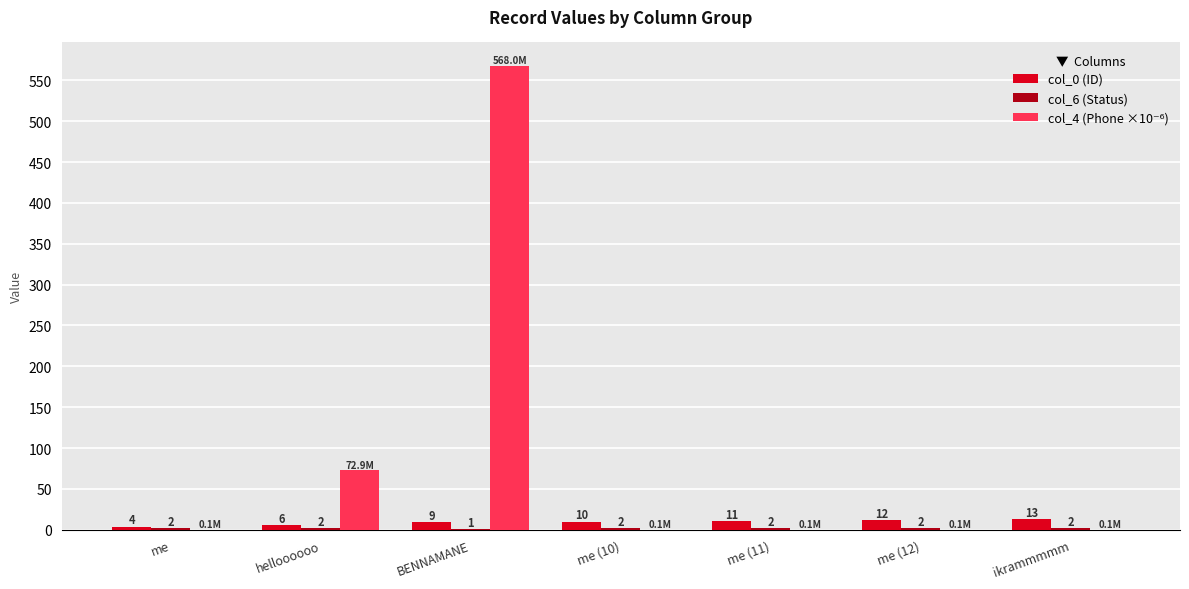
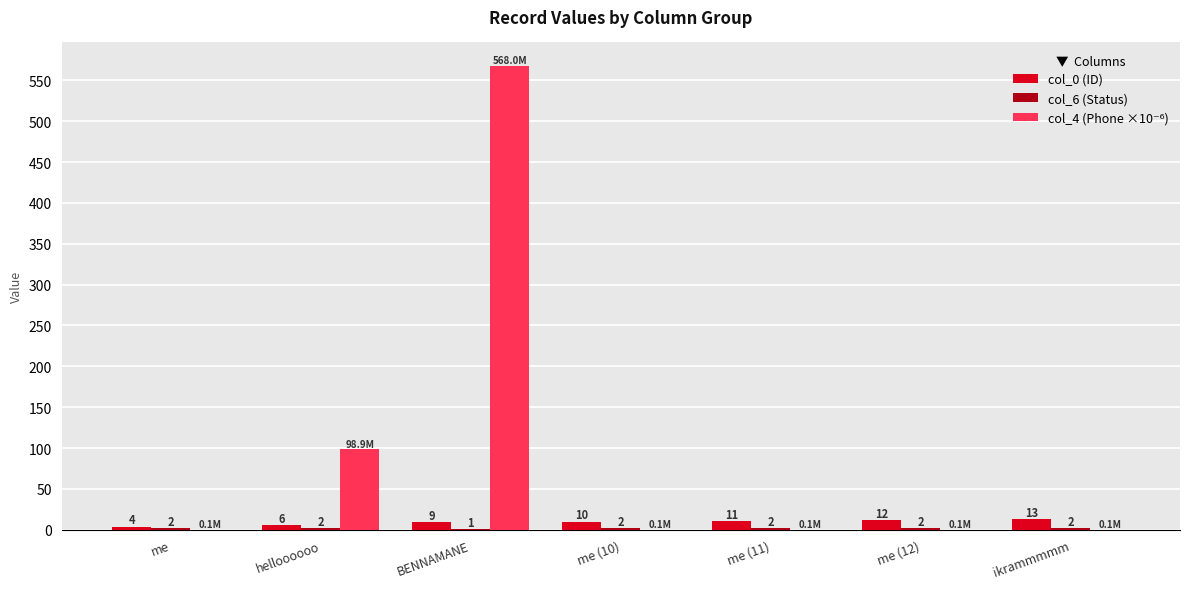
col_4 (Phone ×10⁻⁶), helloooooo: 72.9M -> 98.9M
